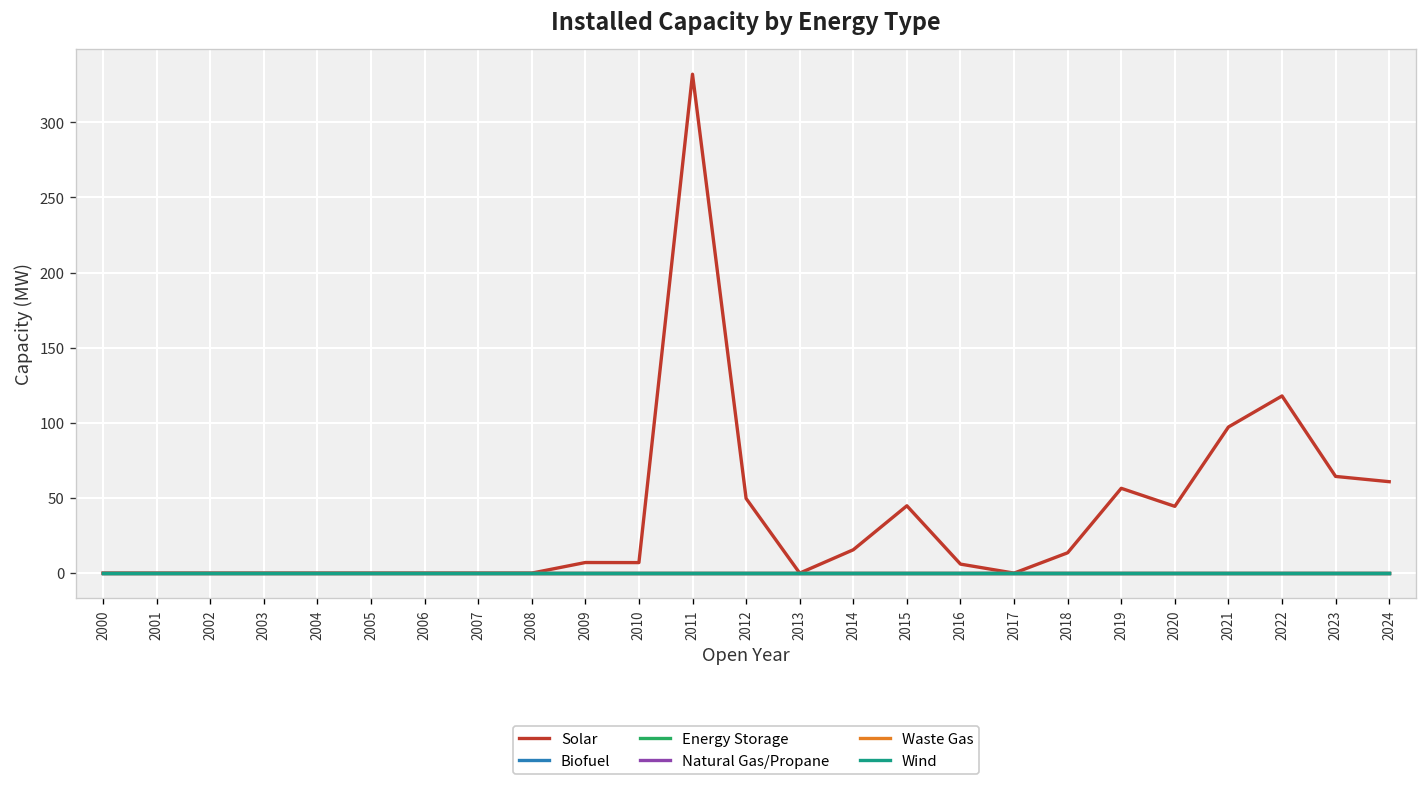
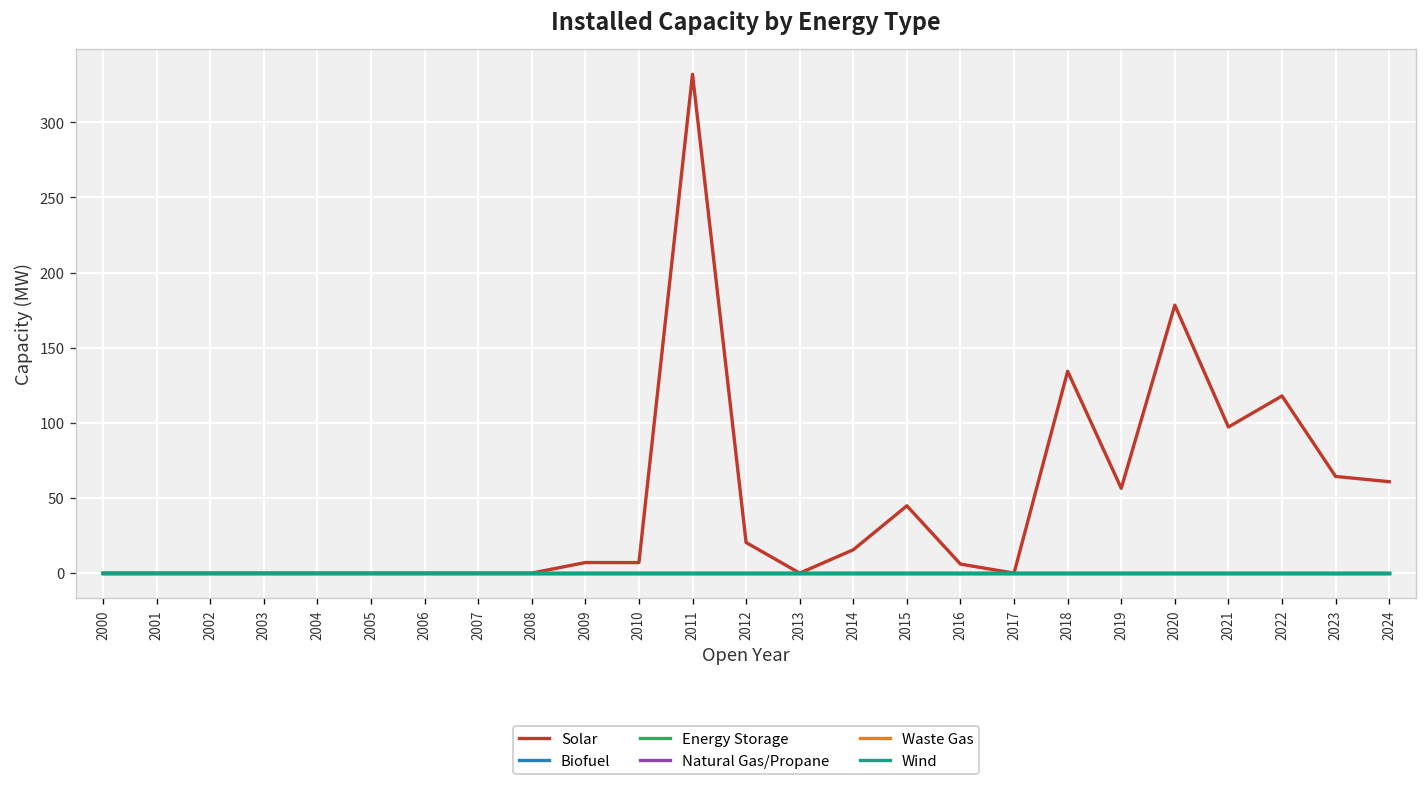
Solar, 2012: 50 -> 20
Solar, 2018: 14 -> 134
Solar, 2020: 44 -> 178
